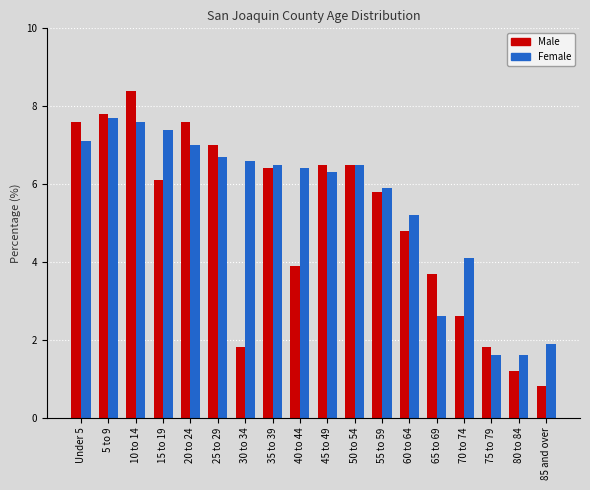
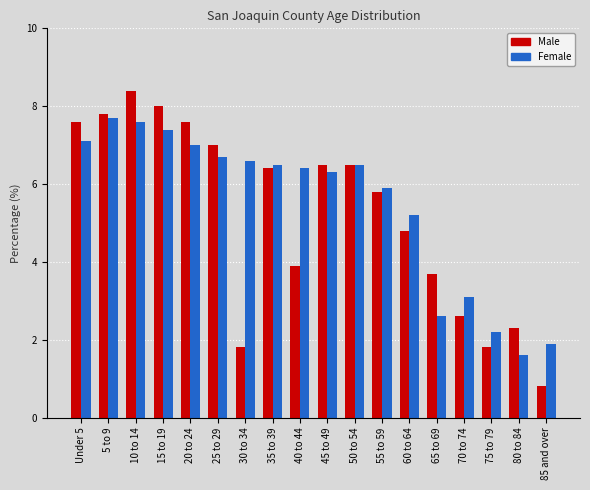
Male, 15 to 19: 6.1 -> 8.0
Female, 70 to 74: 4.1 -> 3.1
Female, 75 to 79: 1.6 -> 2.2
Male, 80 to 84: 1.2 -> 2.3
